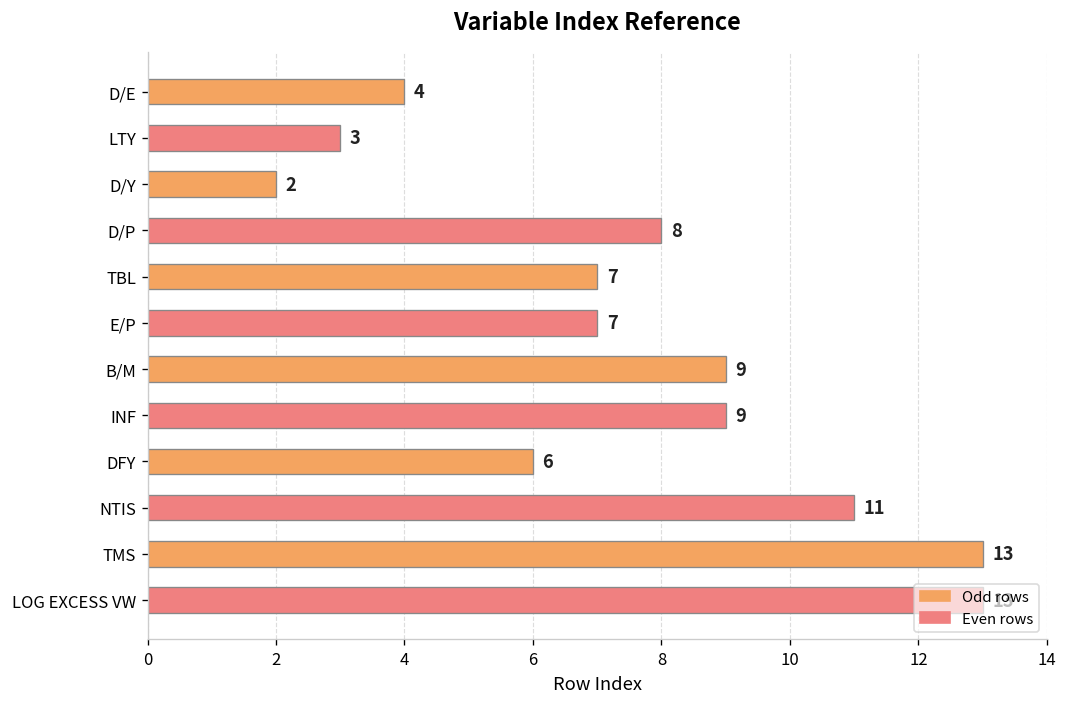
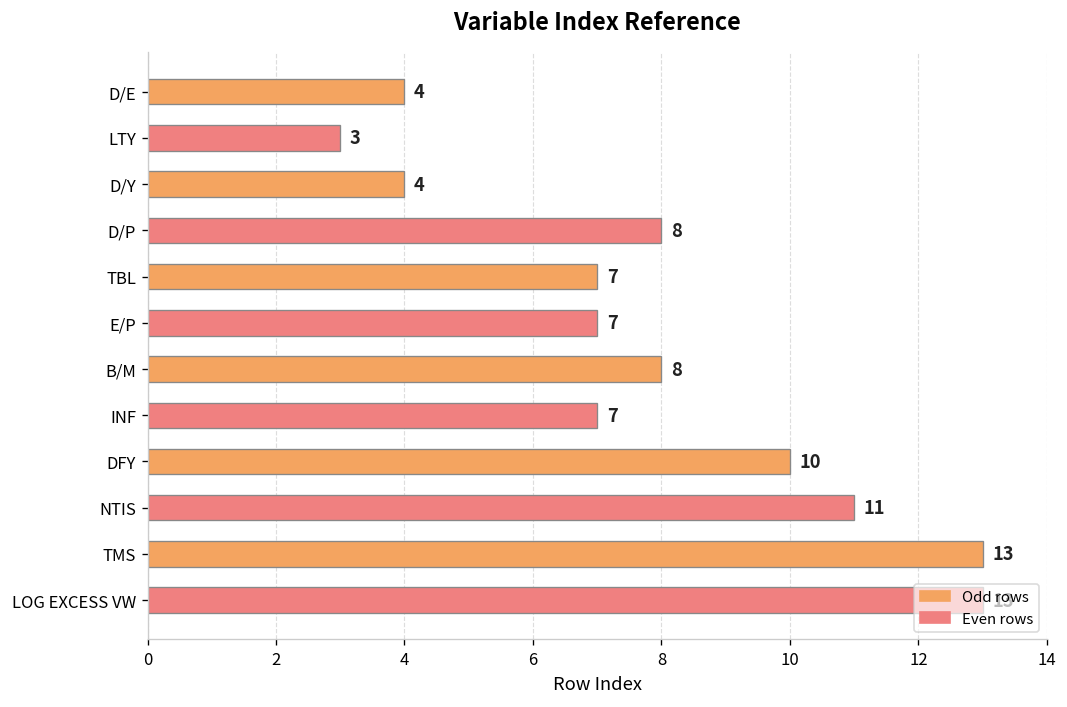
D/Y: 2 -> 4
B/M: 9 -> 8
INF: 9 -> 7
DFY: 6 -> 10
